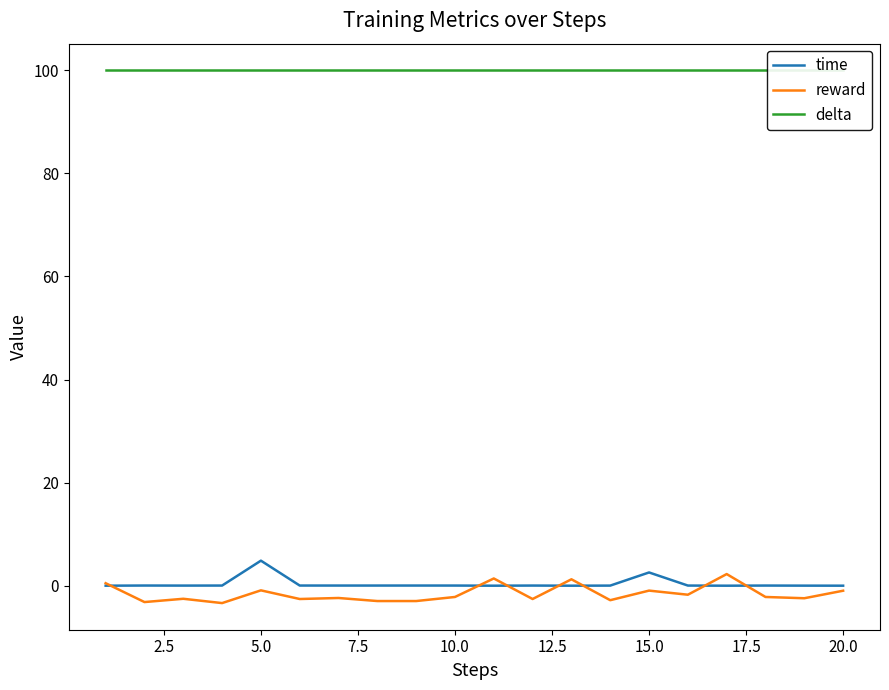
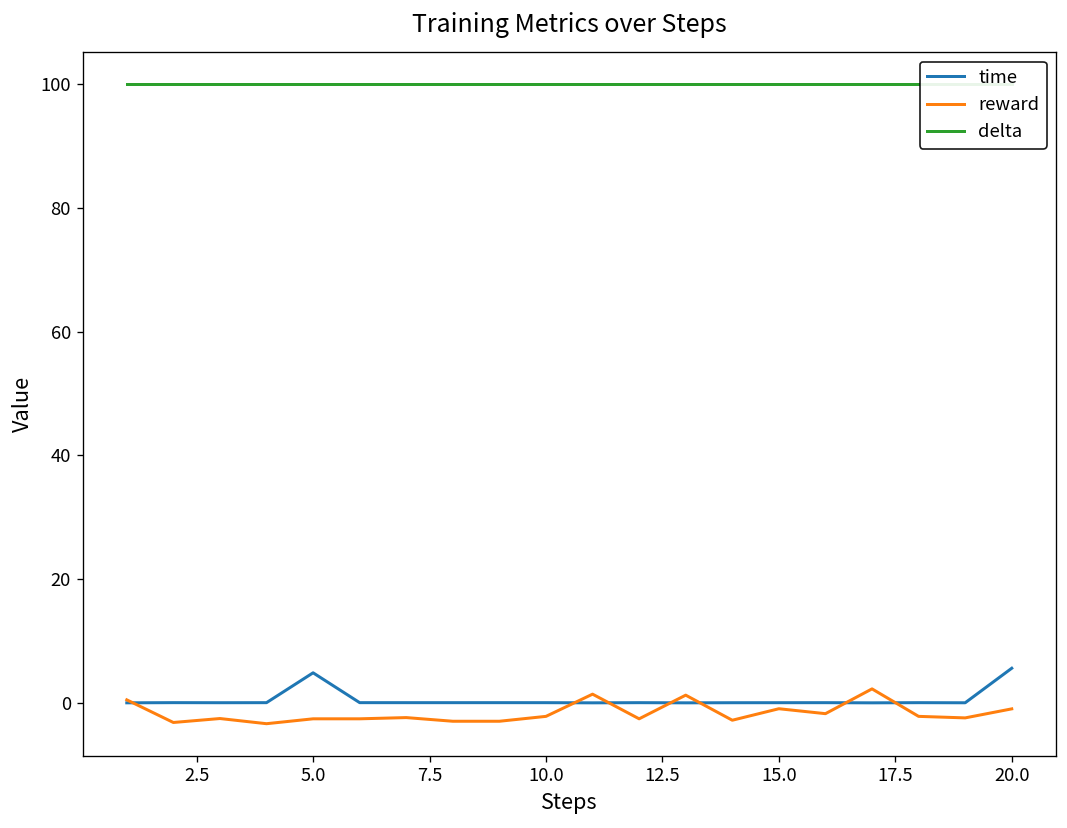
reward, 5.0: -1 -> -3
time, 15.0: 3 -> 0
time, 20.0: 0 -> 6
